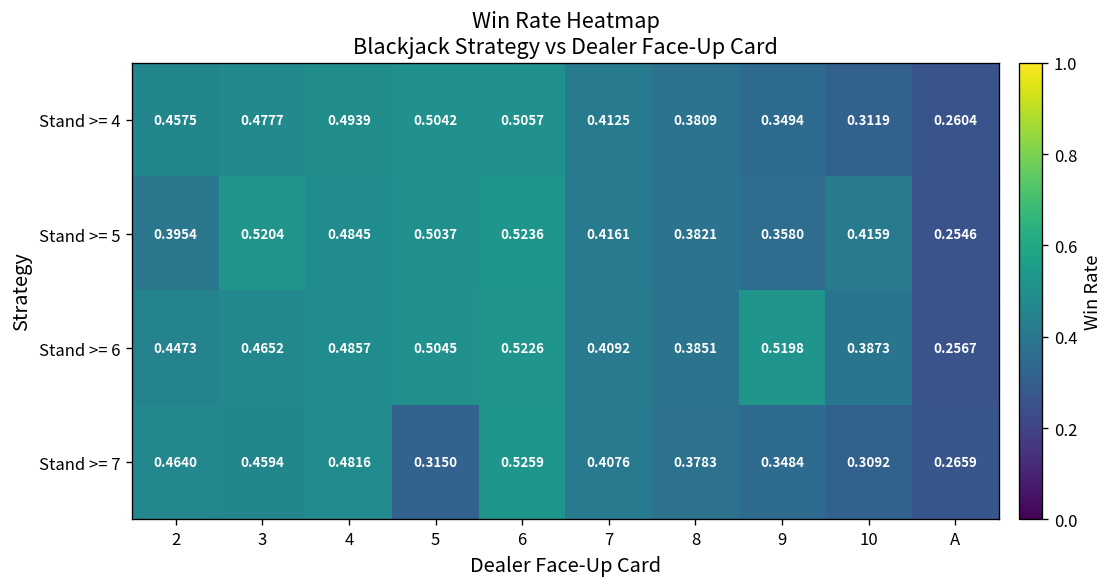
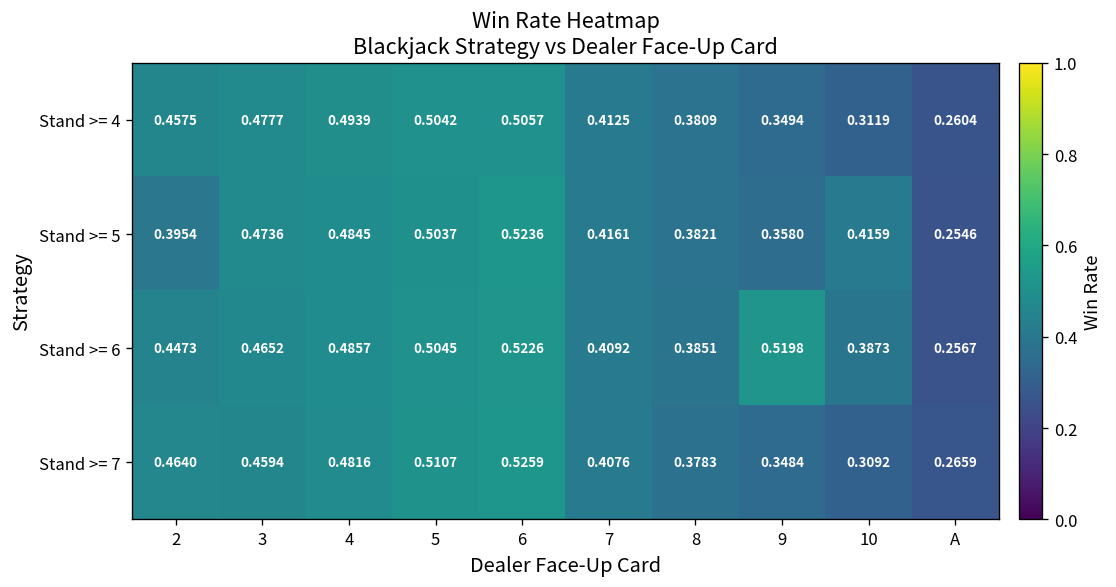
Stand >= 5, 3: 0.5204 -> 0.4736
Stand >= 7, 5: 0.3150 -> 0.5107
